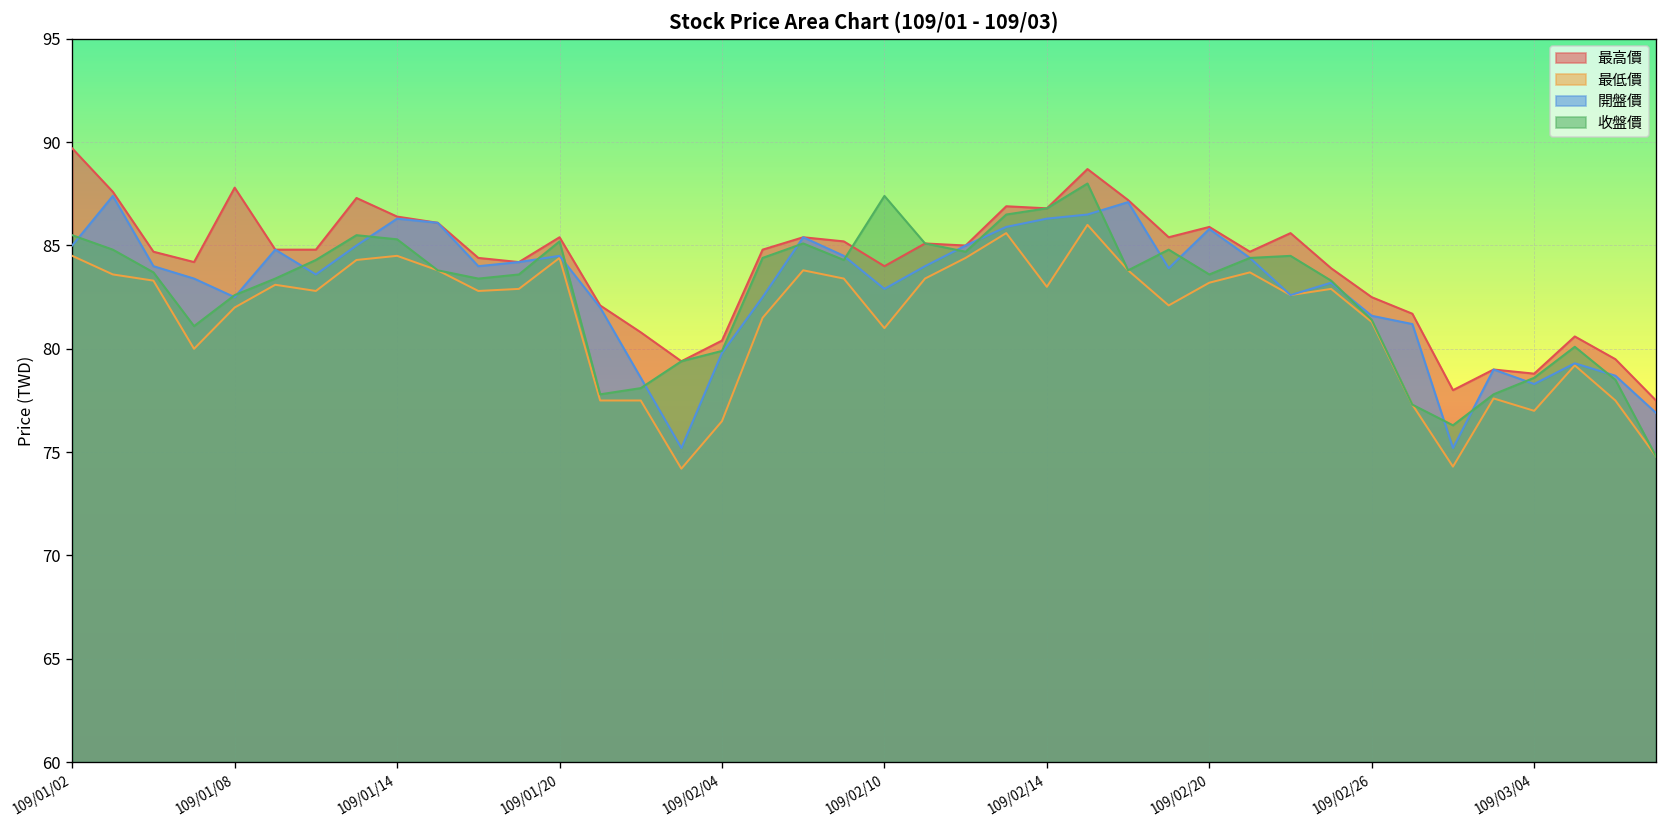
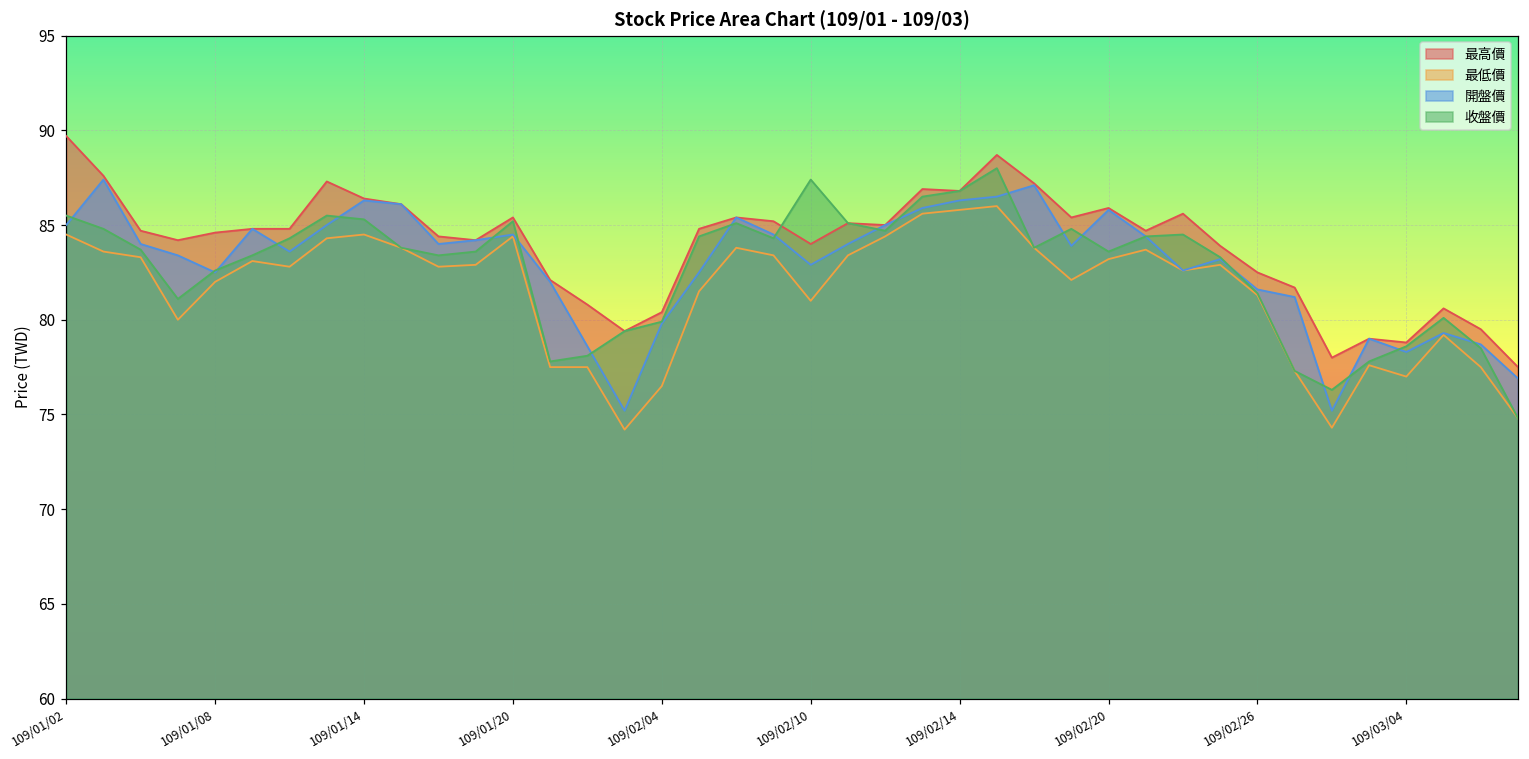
最高價, 109/01/08: 87.8 -> 84.6
最低價, 109/02/14: 83.0 -> 85.8
